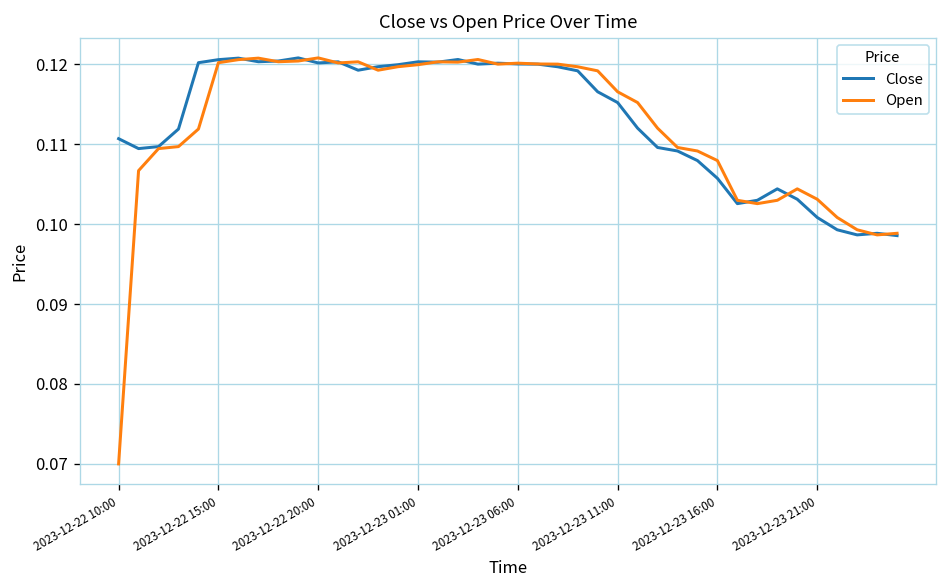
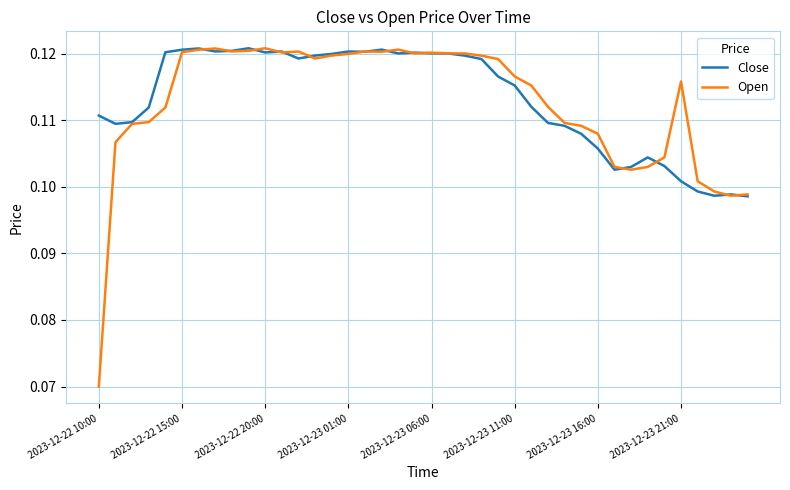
Open, 2023-12-23 21:00: 0.103 -> 0.116
